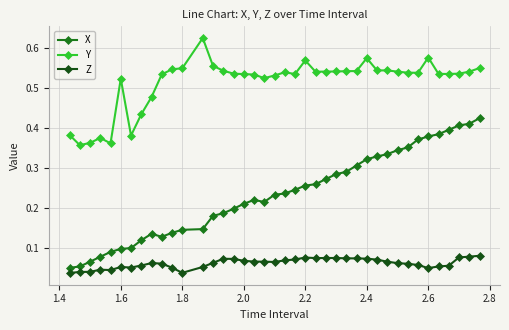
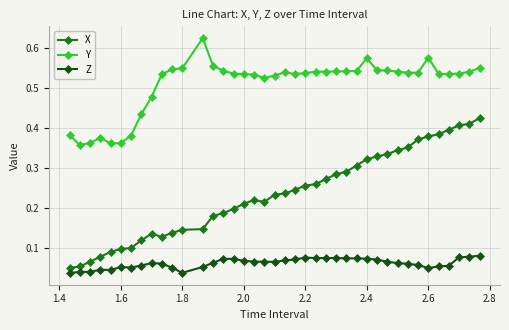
Y, 1.6: 0.52 -> 0.36
Y, 2.2: 0.57 -> 0.54
